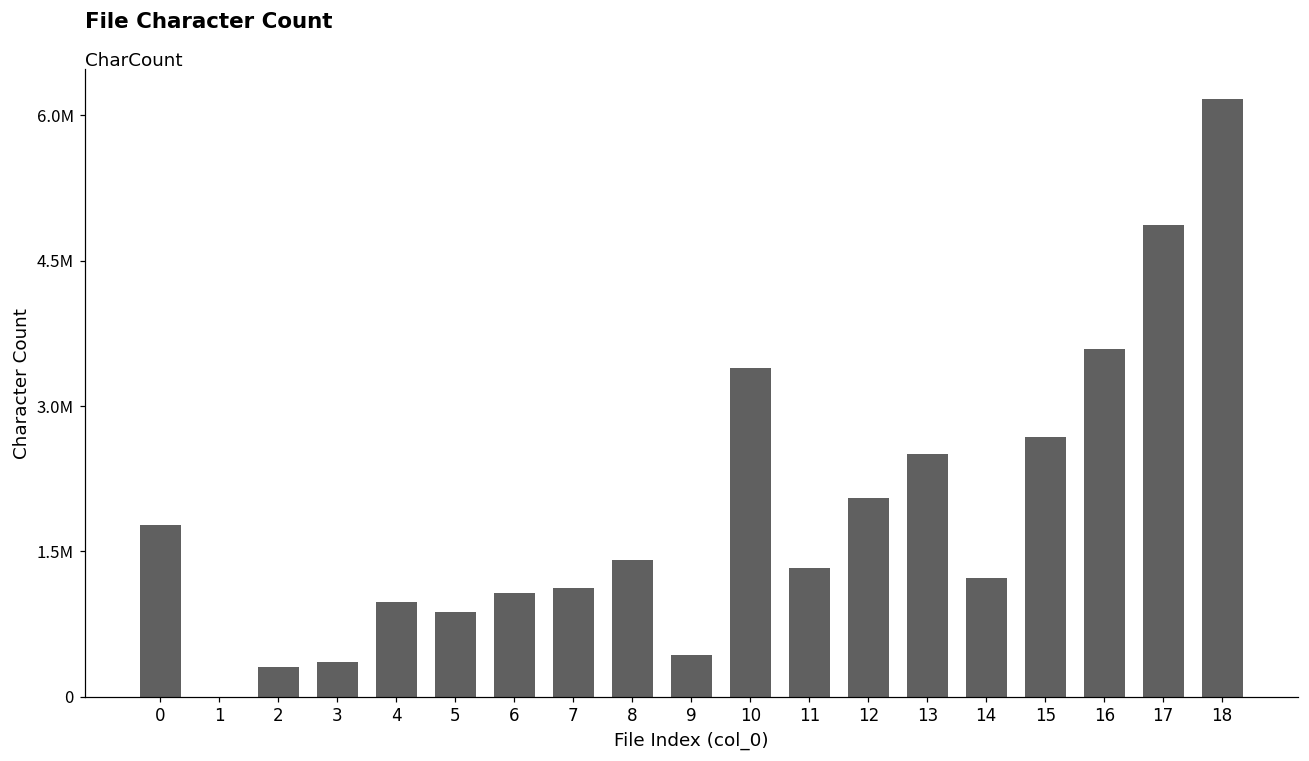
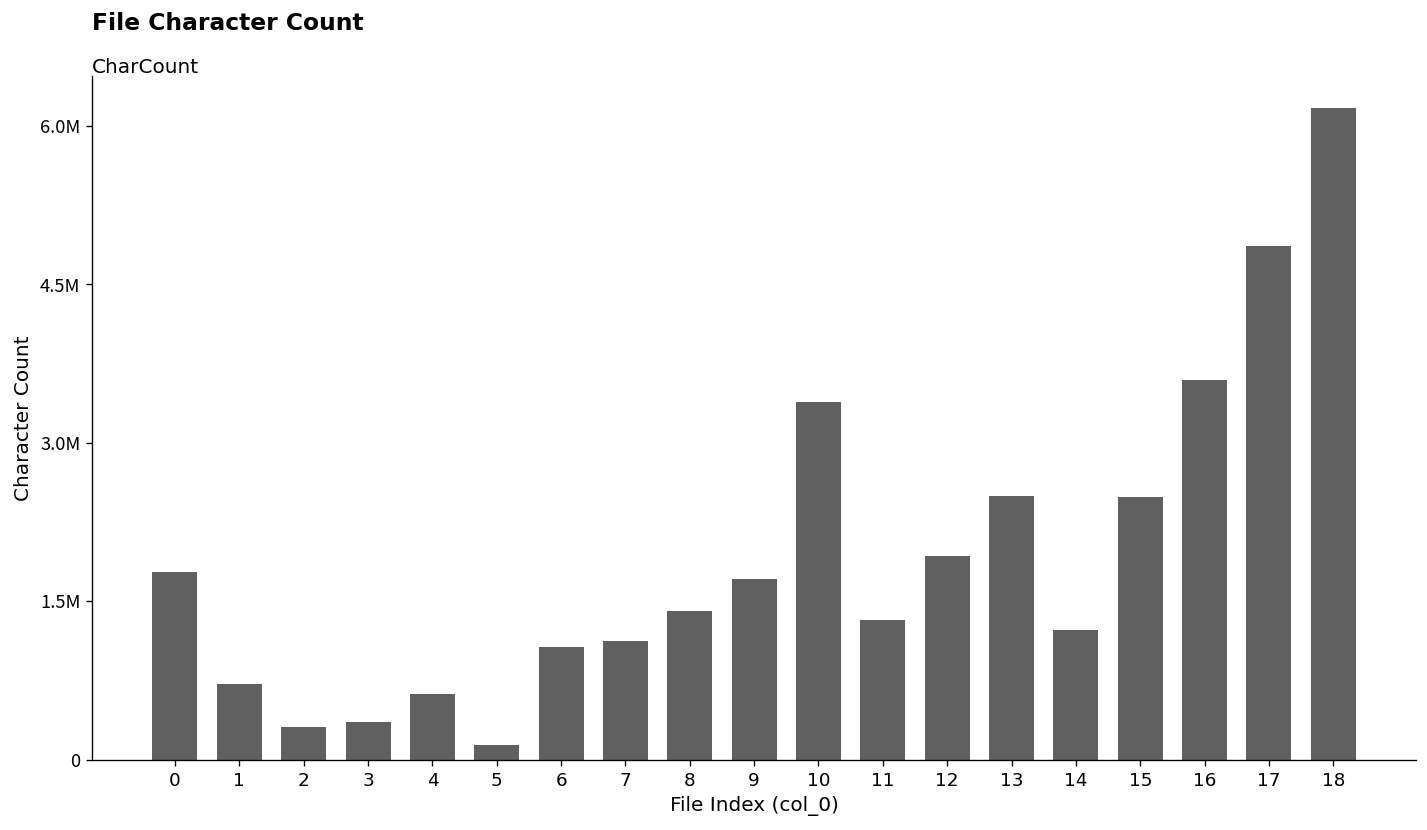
1: 0 -> 700000
4: 1000000 -> 600000
5: 900000 -> 100000
9: 400000 -> 1700000
12: 2100000 -> 1900000
15: 2700000 -> 2500000
